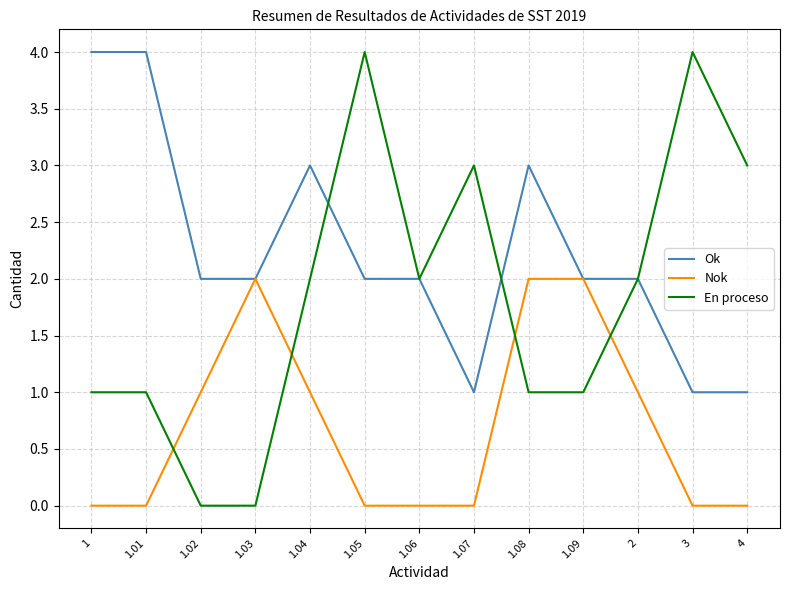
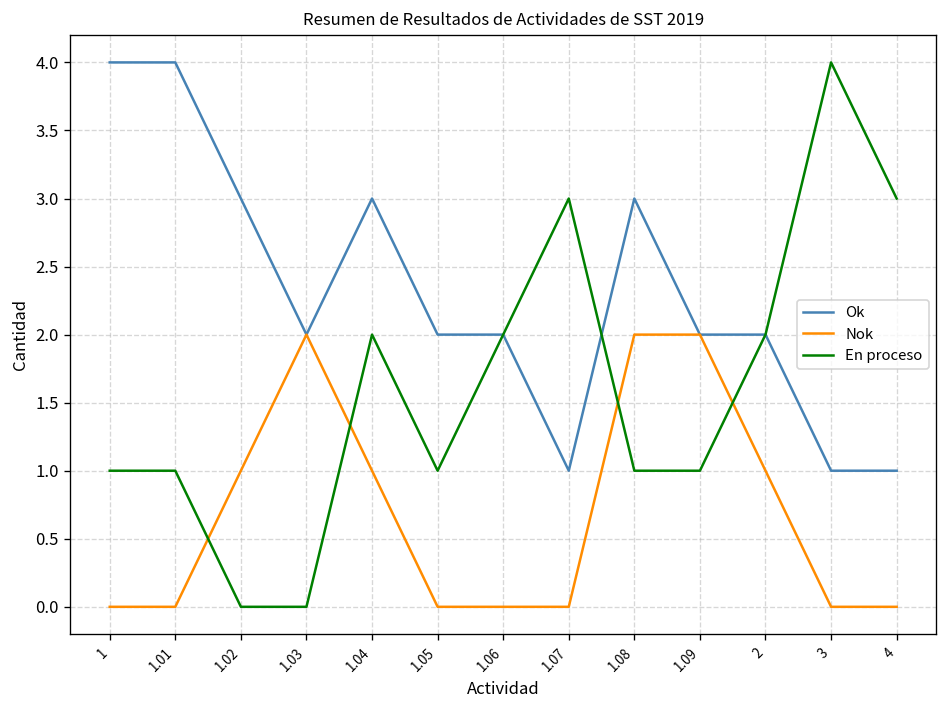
Ok, 1.02: 2 -> 3
En proceso, 1.05: 4 -> 1
